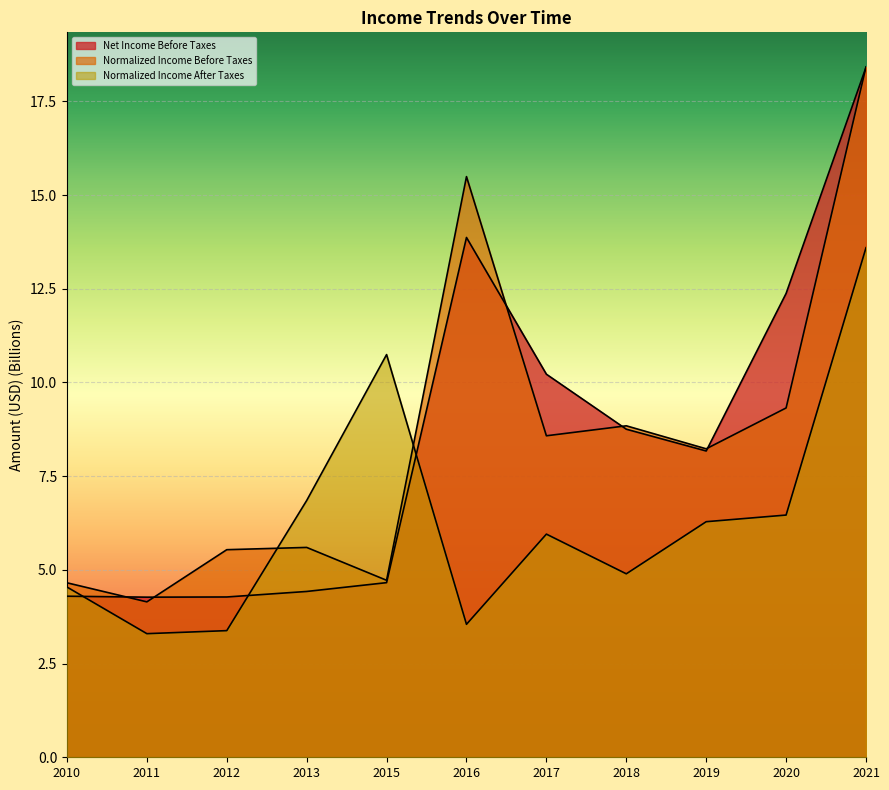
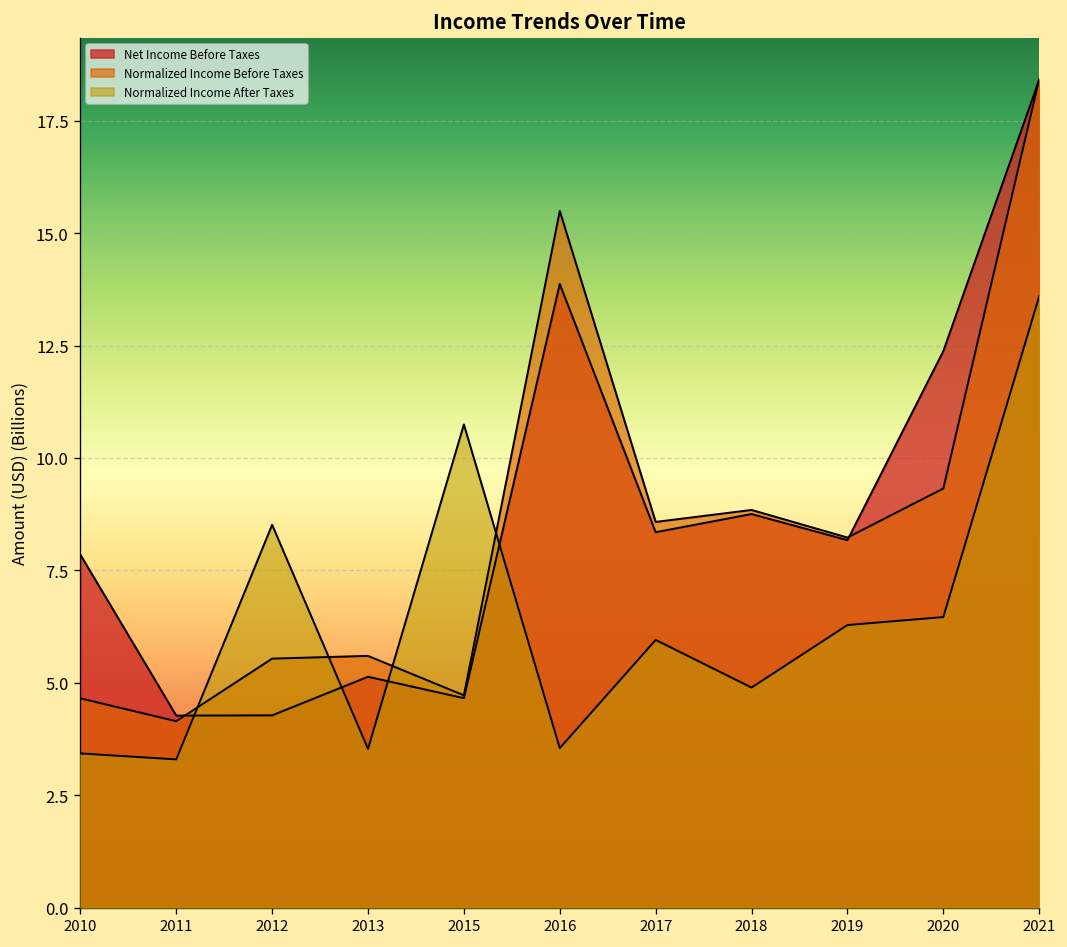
Net Income Before Taxes, 2010: 4.3 -> 7.8
Normalized Income After Taxes, 2010: 4.5 -> 3.4
Normalized Income After Taxes, 2012: 3.4 -> 8.5
Net Income Before Taxes, 2013: 4.4 -> 5.1
Normalized Income After Taxes, 2013: 6.9 -> 3.5
Net Income Before Taxes, 2017: 10.2 -> 8.3
